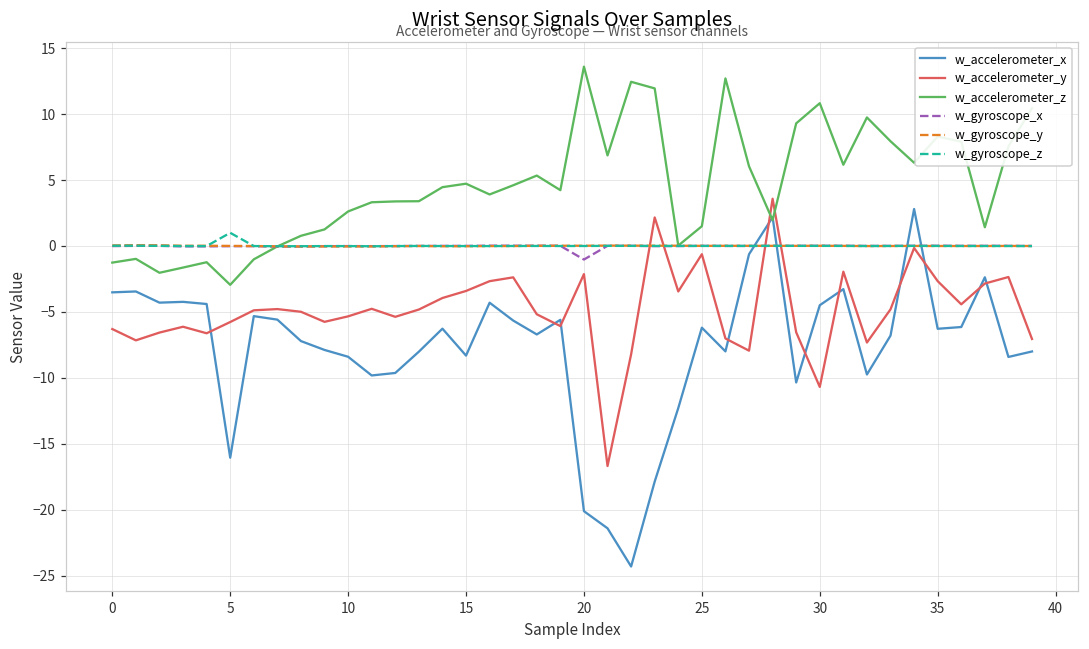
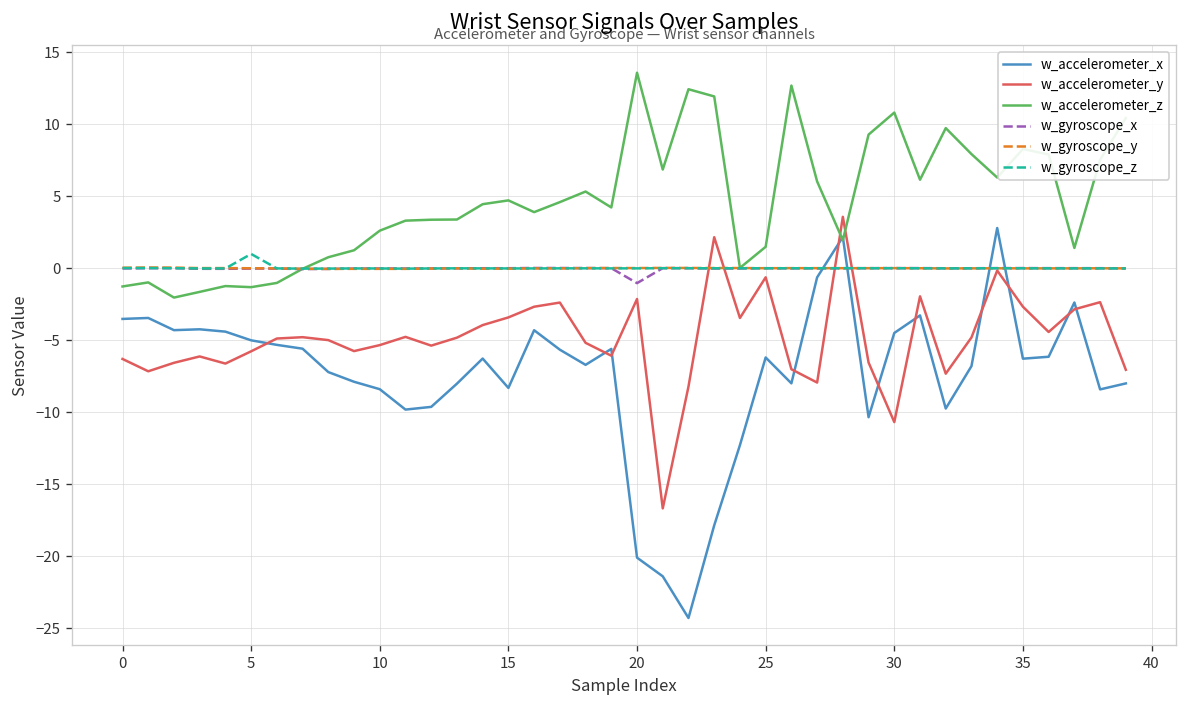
w_accelerometer_x, 5: -16.0 -> -5.0
w_accelerometer_z, 5: -2.9 -> -1.3
